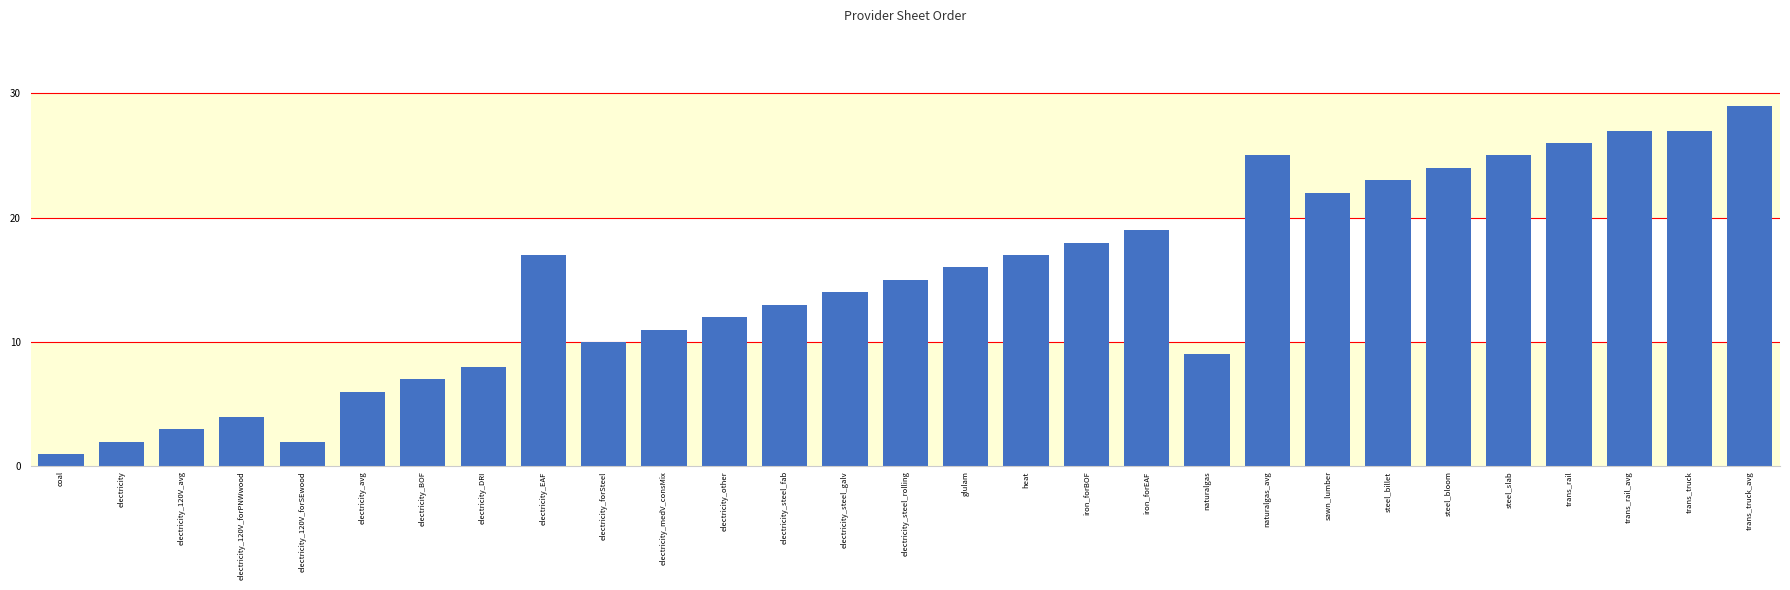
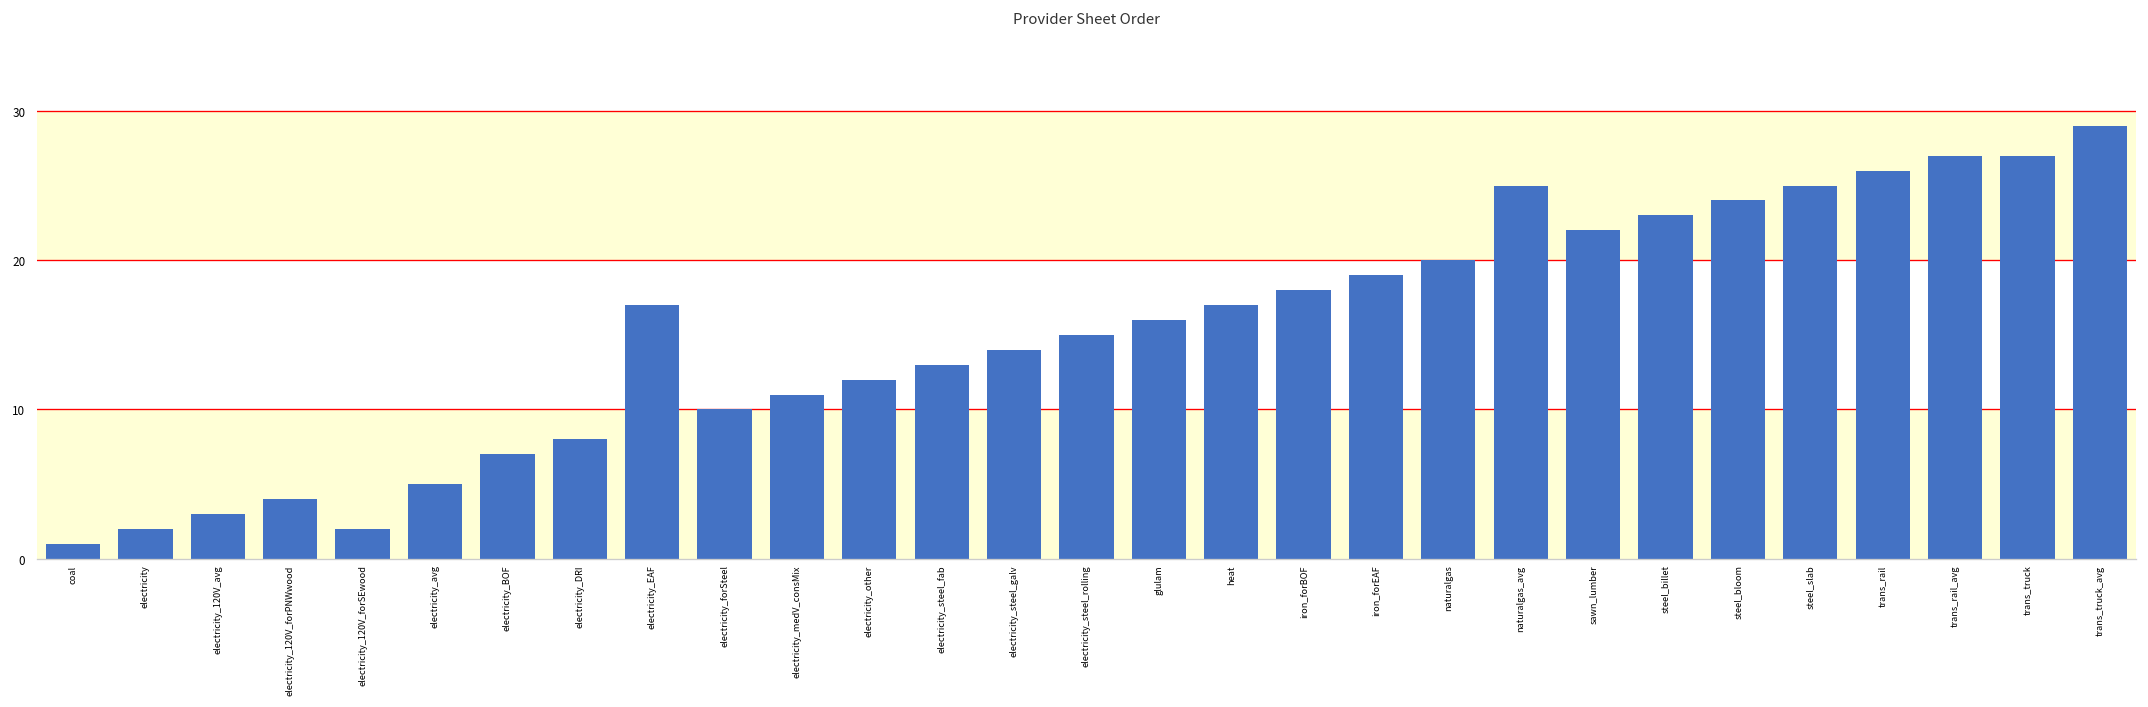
electricity_avg: 6 -> 5
naturalgas: 9 -> 20
